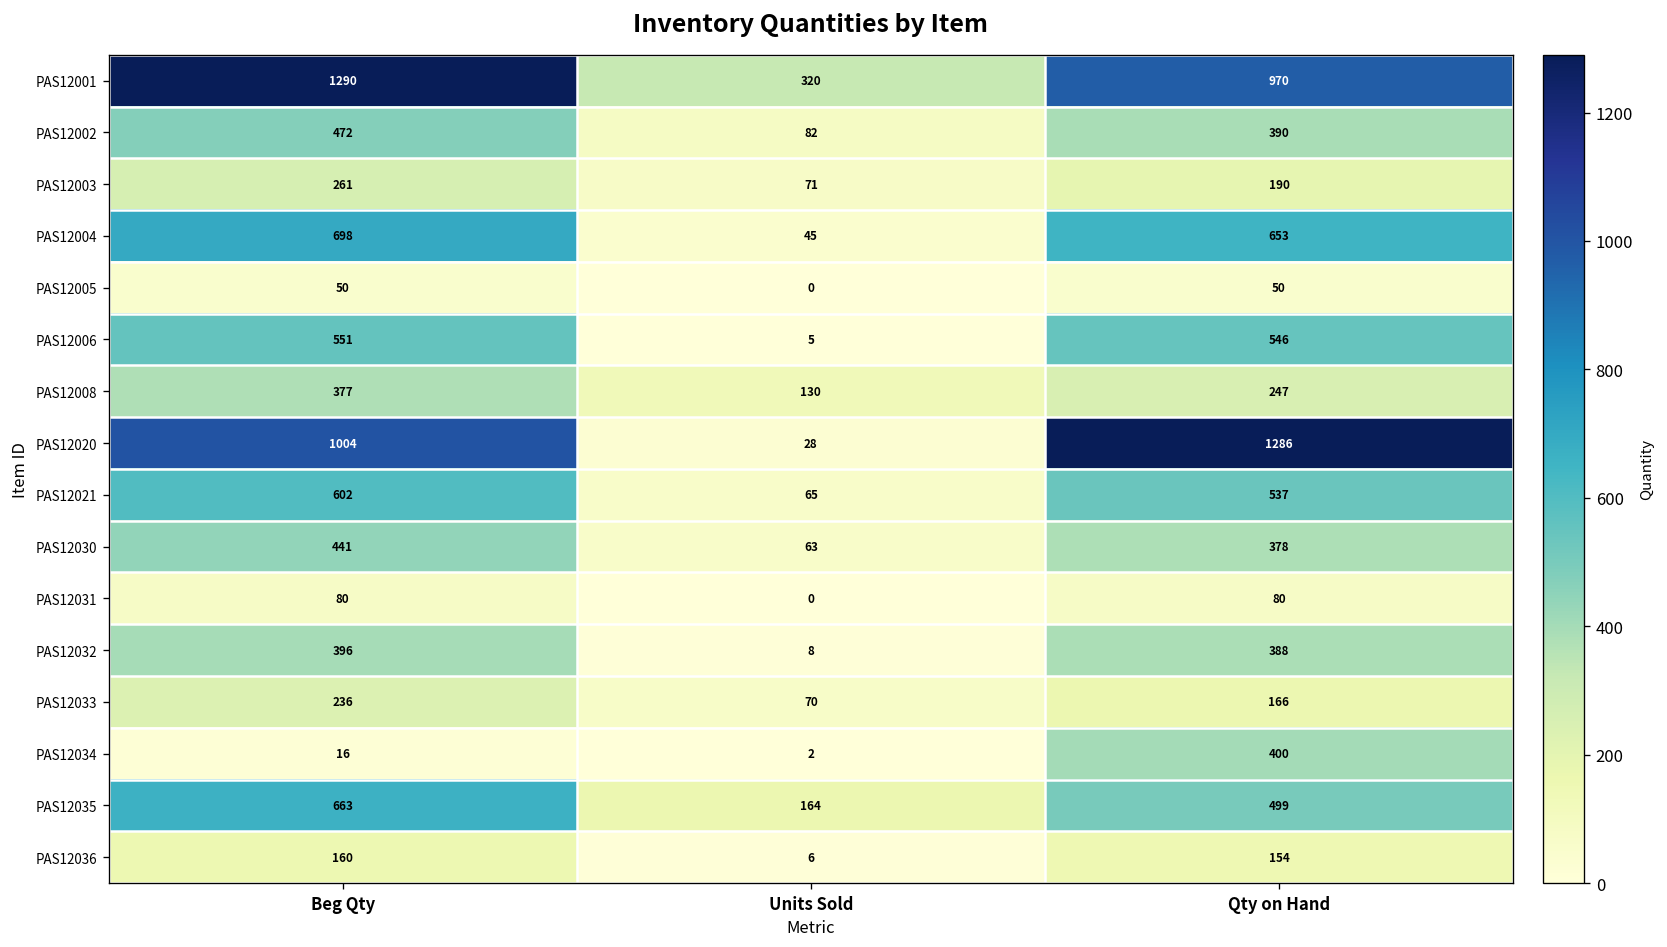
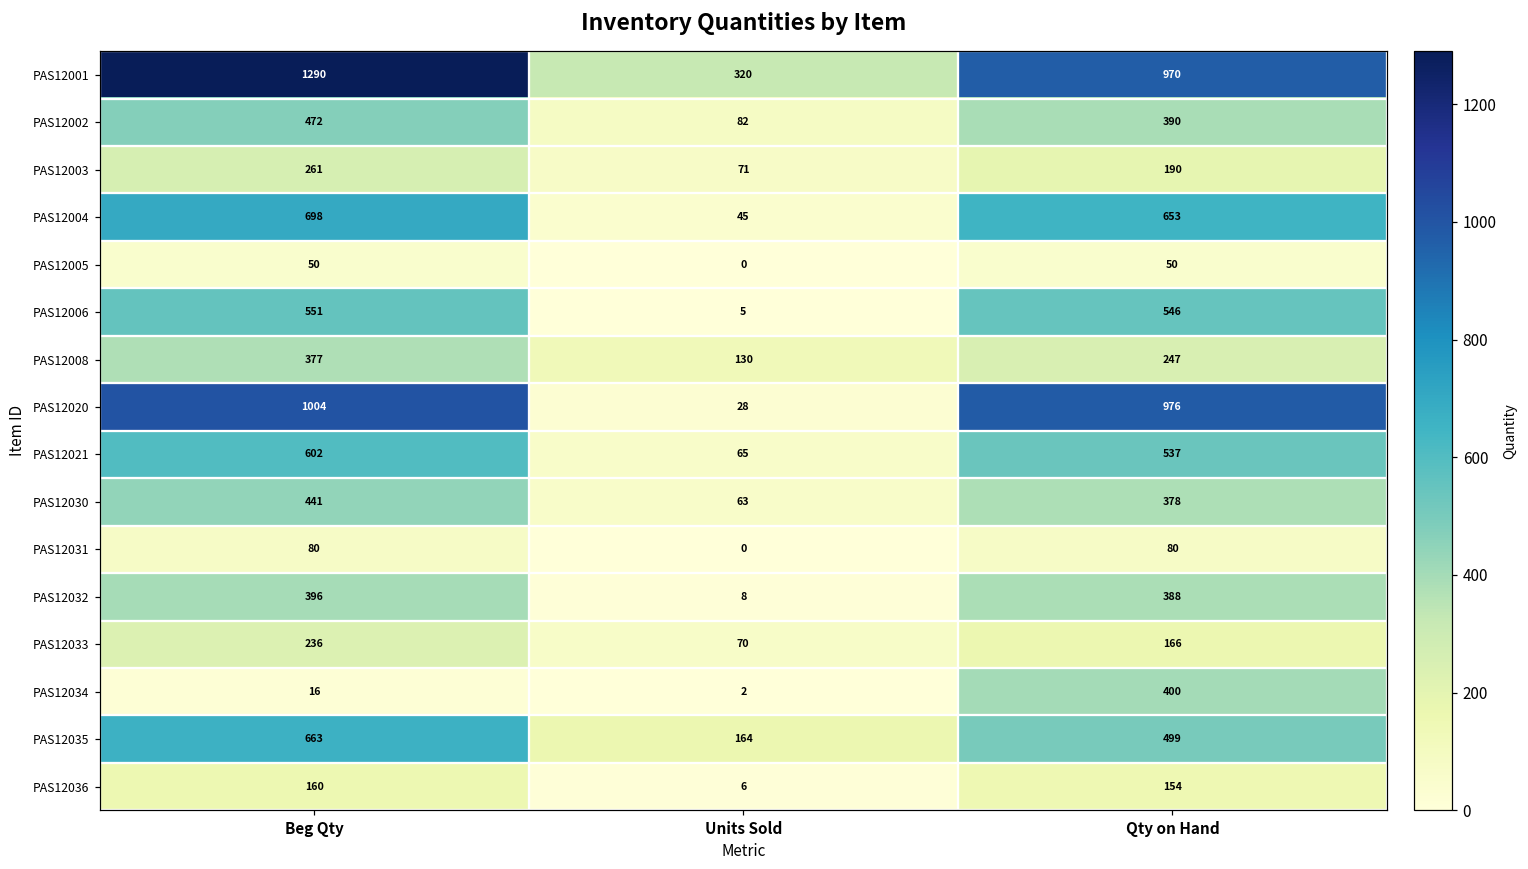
PAS12020, Qty on Hand: 1286 -> 976
